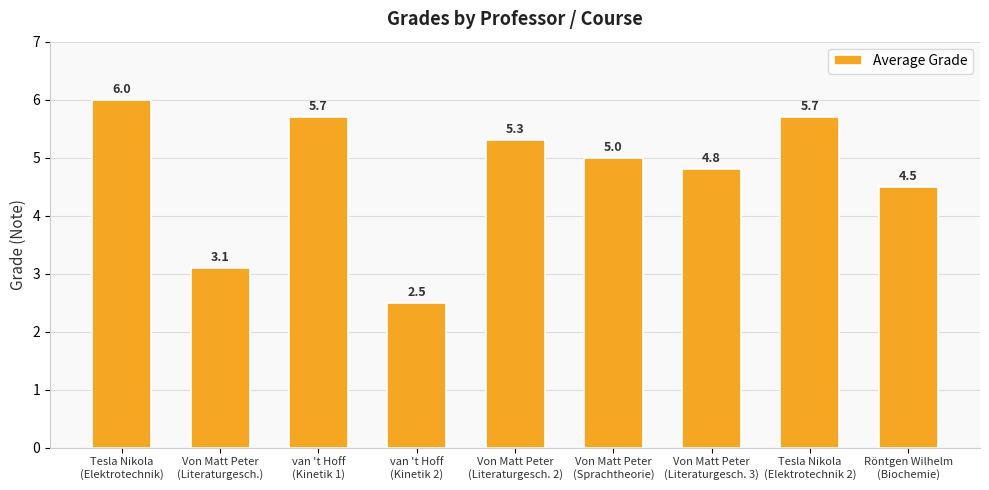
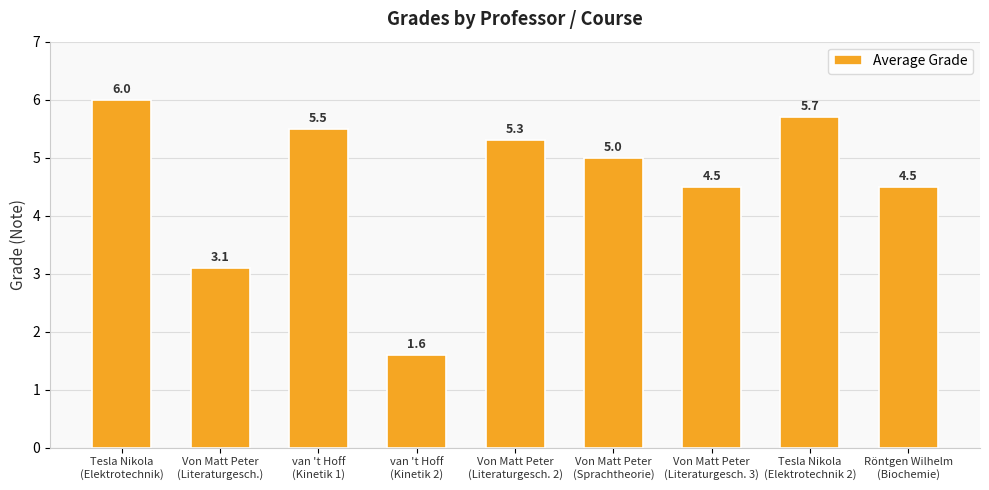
van 't Hoff (Kinetik 1): 5.7 -> 5.5
van 't Hoff (Kinetik 2): 2.5 -> 1.6
Von Matt Peter (Literaturgesch. 3): 4.8 -> 4.5
